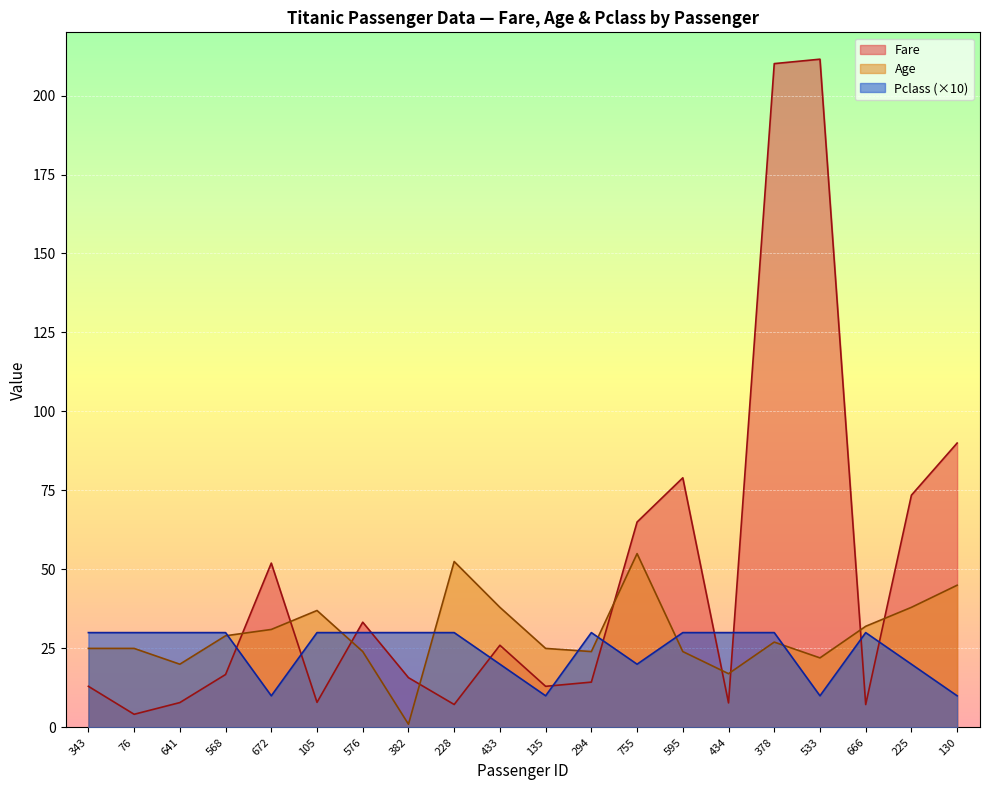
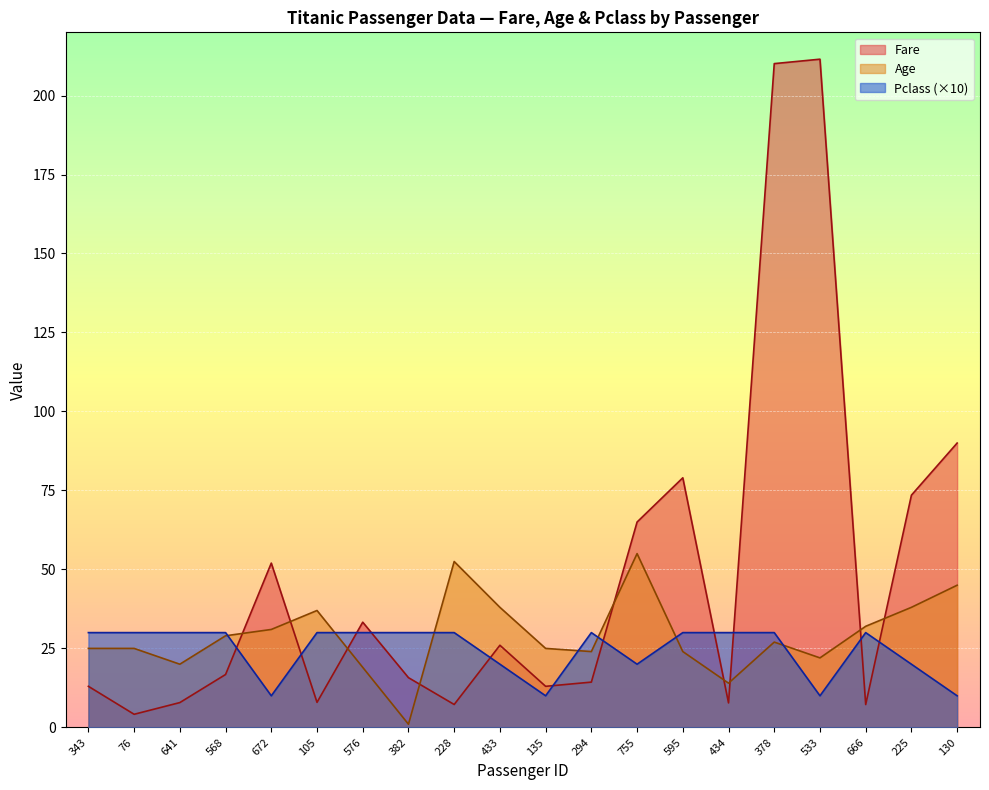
Age, 576: 24 -> 19
Age, 434: 17 -> 14
